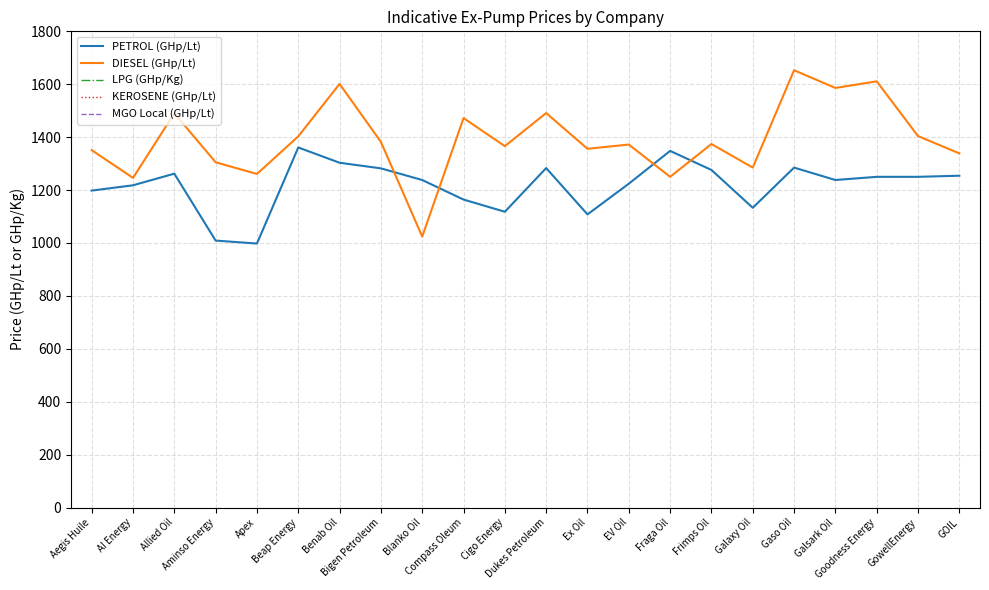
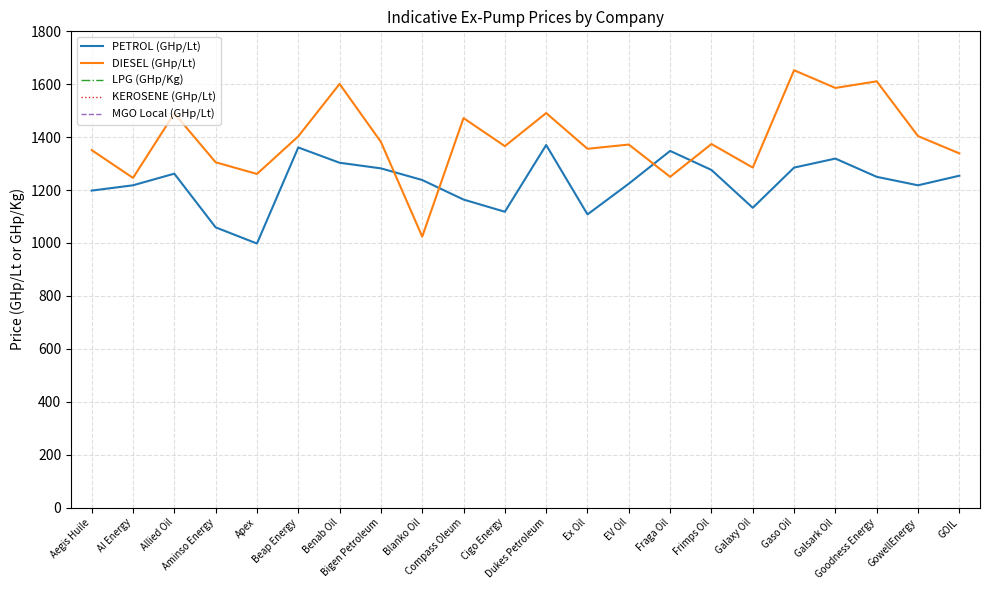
PETROL (GHp/Lt), Aminso Energy: 1010 -> 1060
PETROL (GHp/Lt), Dukes Petroleum: 1280 -> 1370
PETROL (GHp/Lt), Galsark Oil: 1240 -> 1320
PETROL (GHp/Lt), GowellEnergy: 1250 -> 1220
